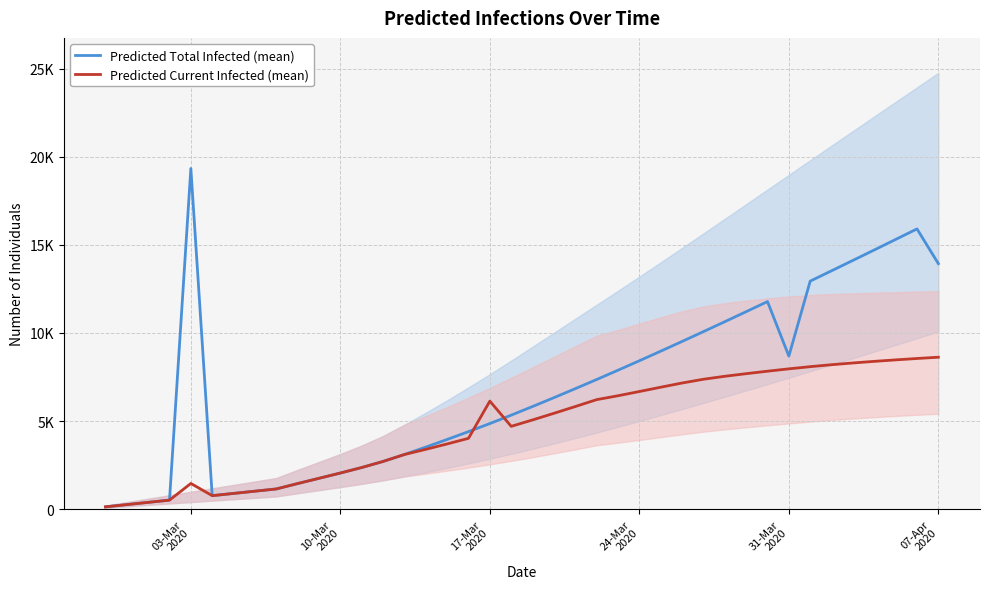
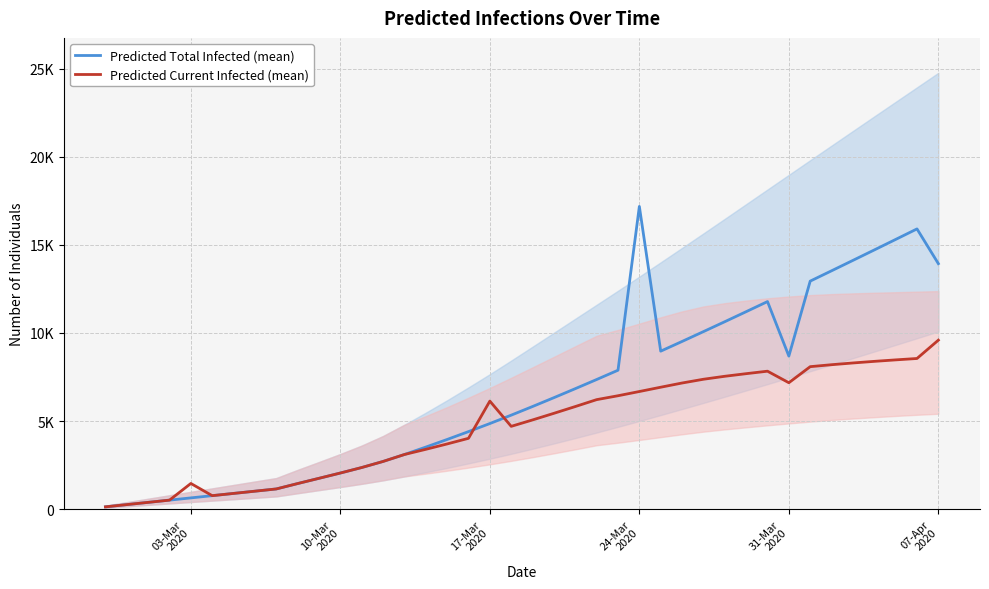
Predicted Total Infected (mean), 03-Mar 2020: 19300 -> 600
Predicted Total Infected (mean), 24-Mar 2020: 8400 -> 17200
Predicted Current Infected (mean), 31-Mar 2020: 8000 -> 7200
Predicted Current Infected (mean), 07-Apr 2020: 8600 -> 9600
